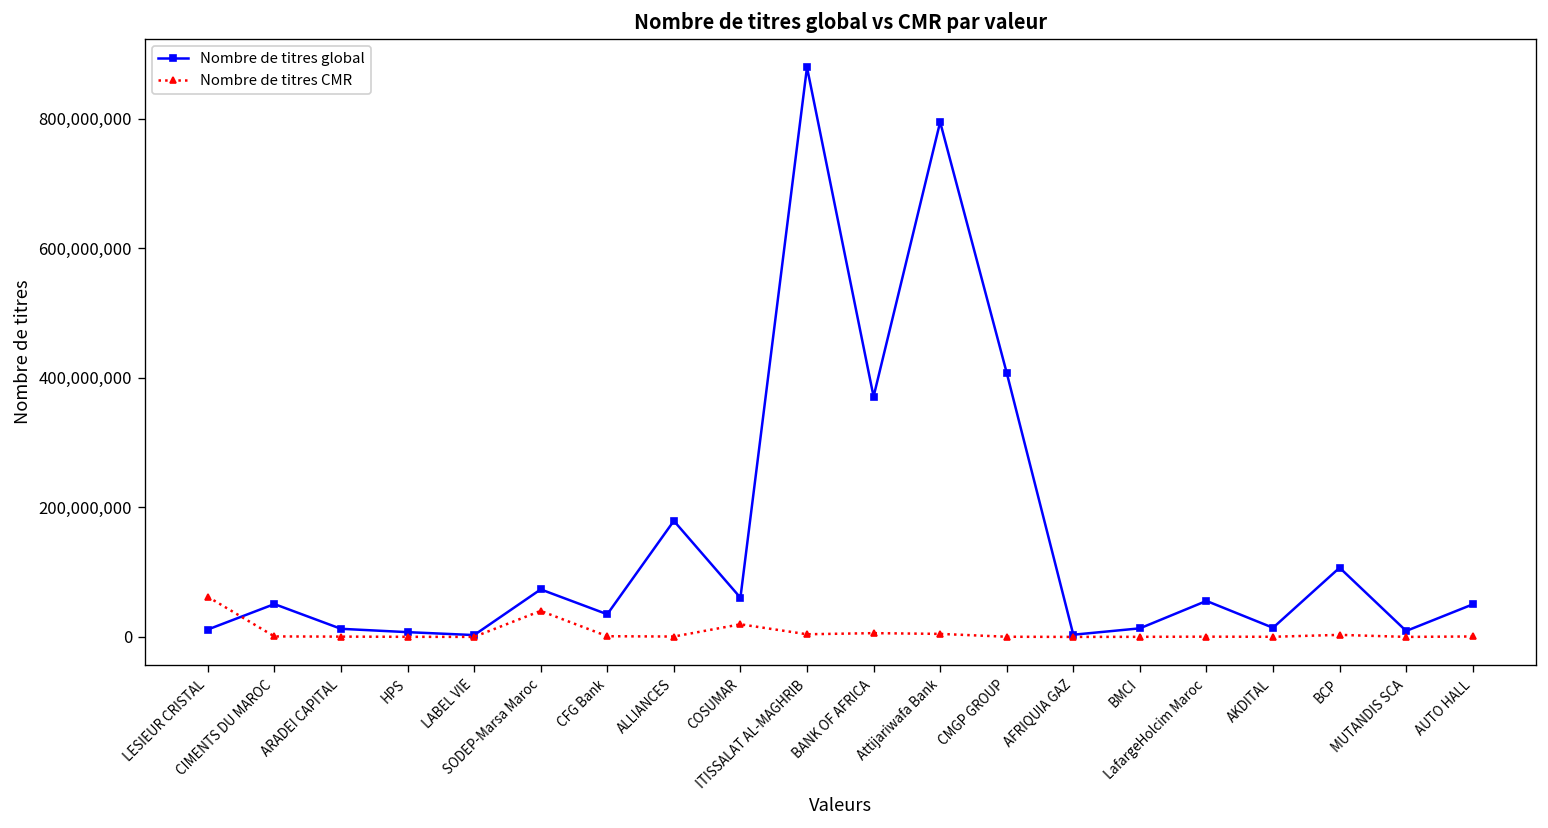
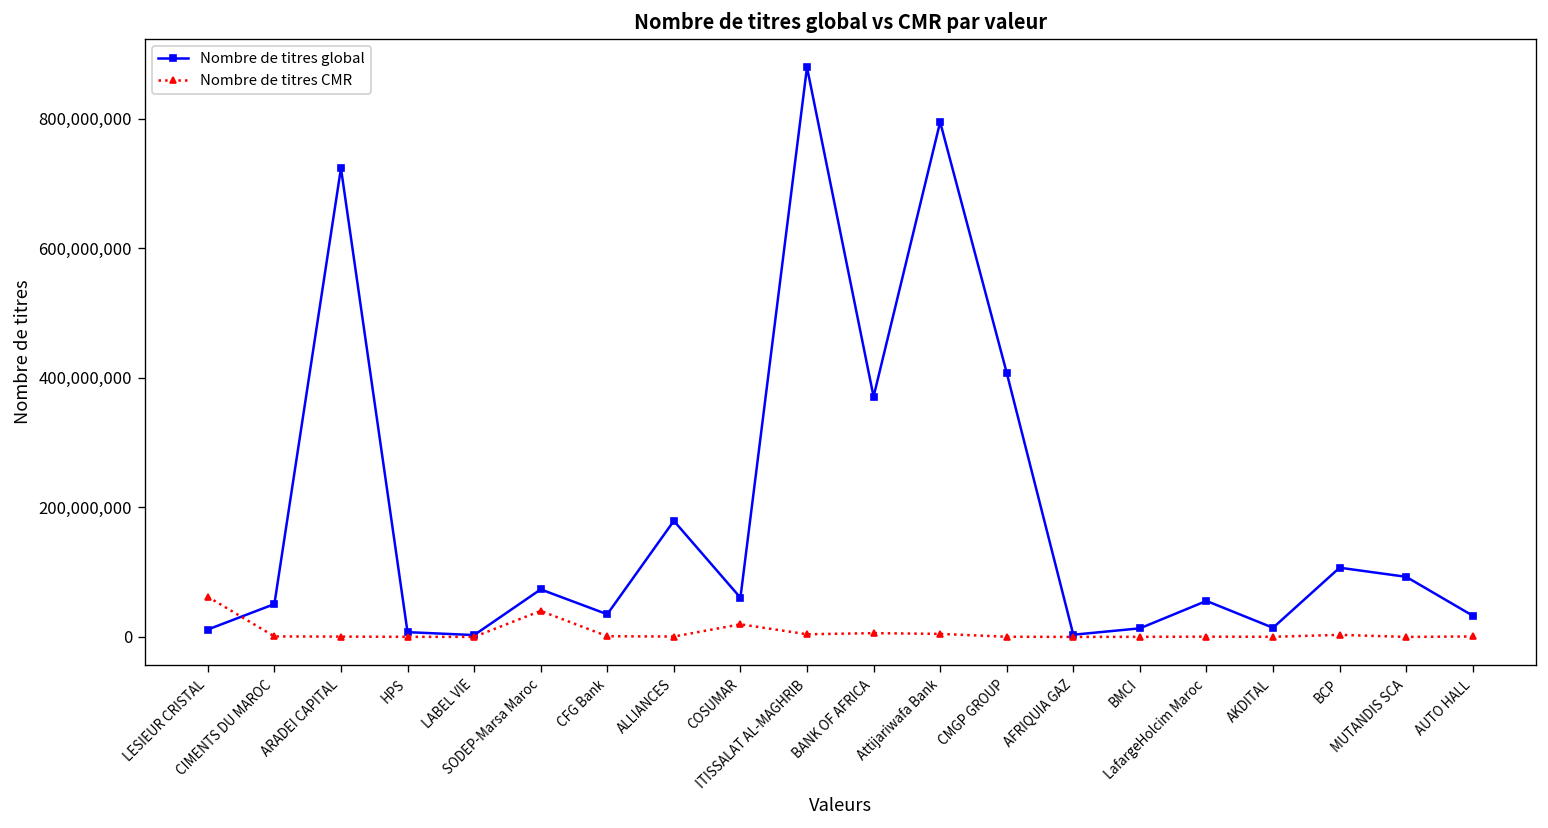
Nombre de titres global, ARADEI CAPITAL: 10,000,000 -> 720,000,000
Nombre de titres global, MUTANDIS SCA: 10,000,000 -> 90,000,000
Nombre de titres global, AUTO HALL: 50,000,000 -> 30,000,000
